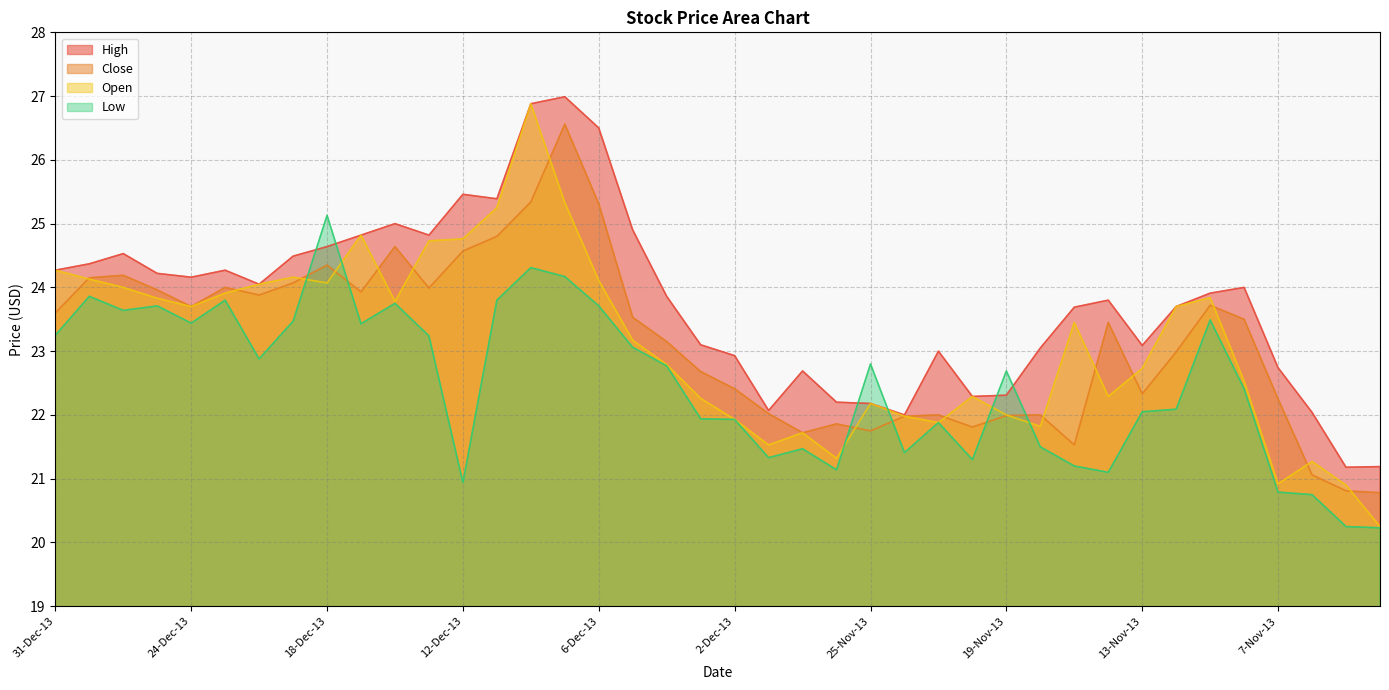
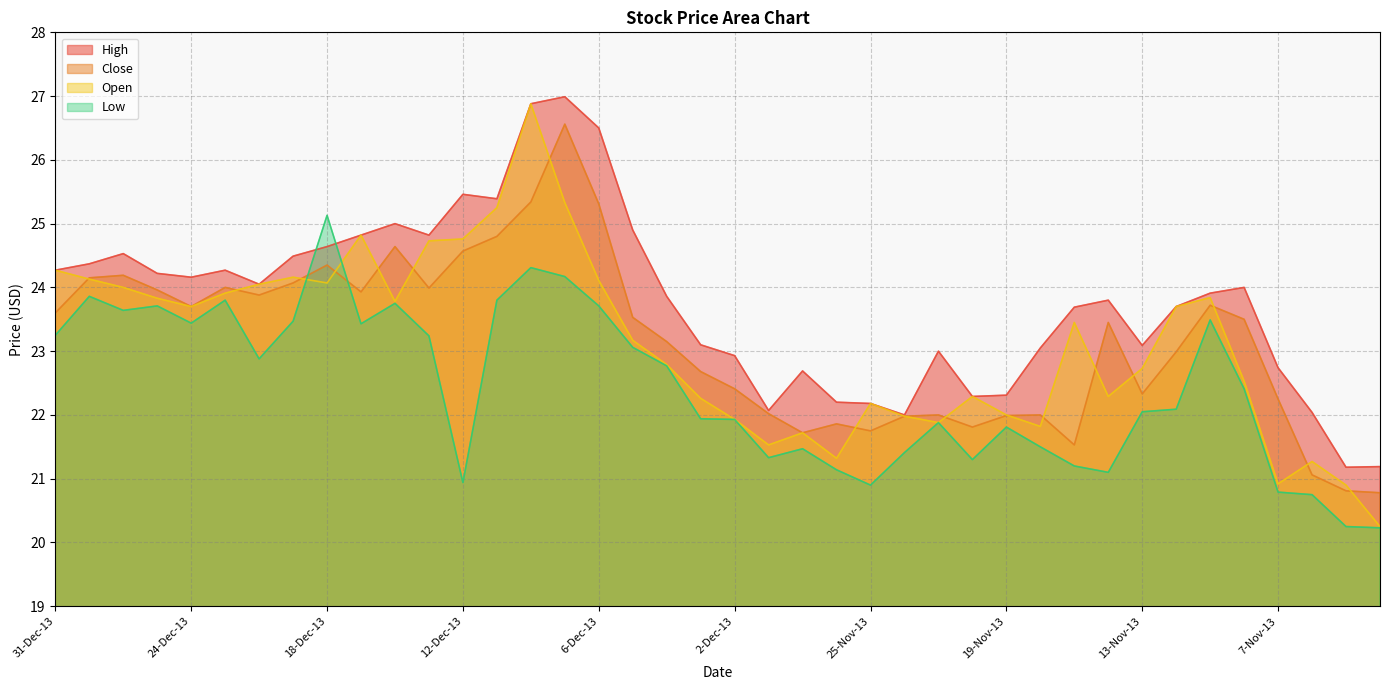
Low, 25-Nov-13: 22.8 -> 20.9
Low, 19-Nov-13: 22.7 -> 21.8
